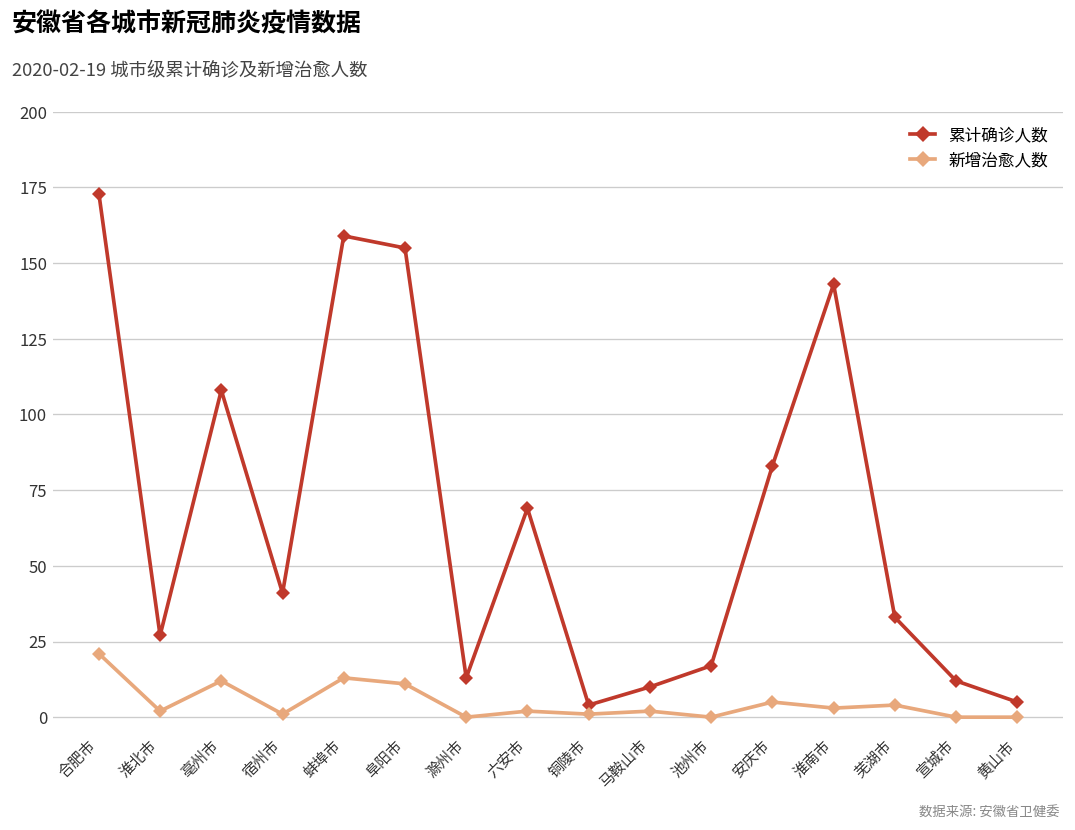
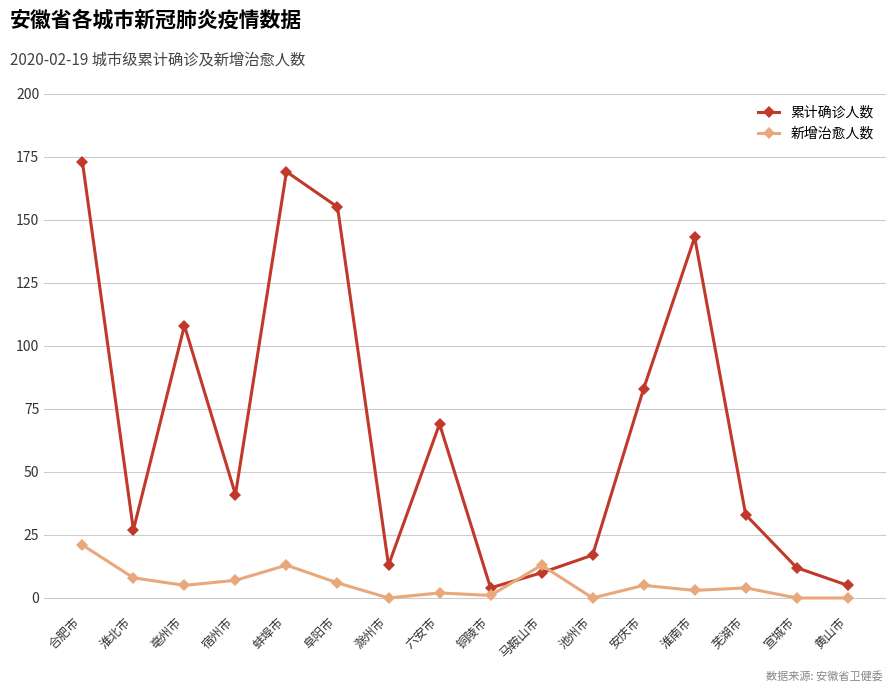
新增治愈人数, 淮北市: 2 -> 8
新增治愈人数, 亳州市: 12 -> 5
新增治愈人数, 宿州市: 1 -> 7
累计确诊人数, 蚌埠市: 159 -> 169
新增治愈人数, 阜阳市: 11 -> 6
新增治愈人数, 马鞍山市: 2 -> 13
